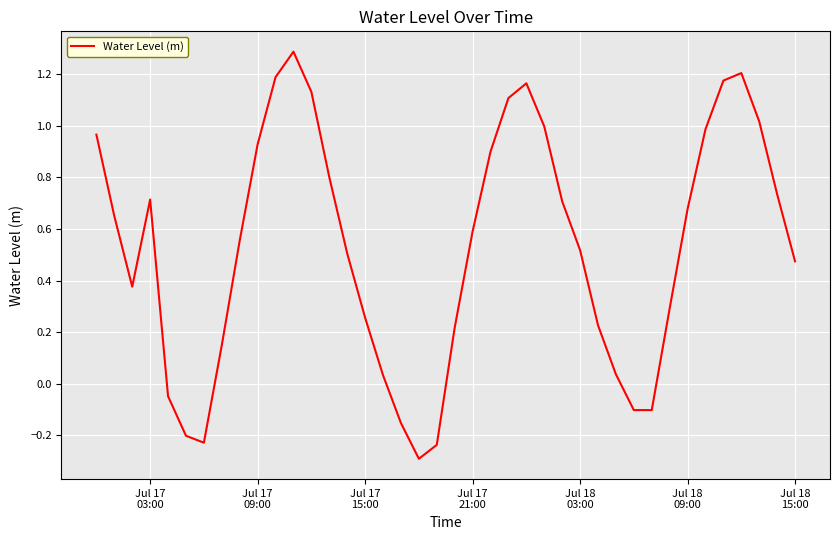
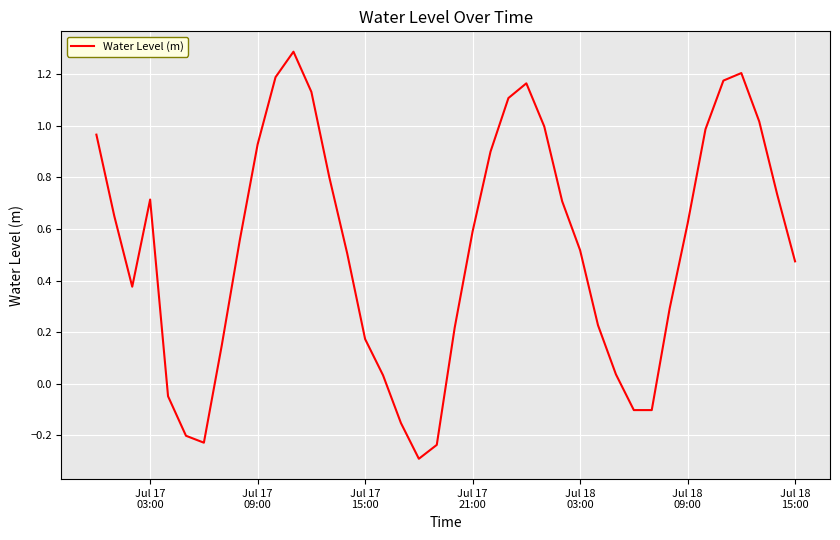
Jul 17 15:00: 0.26 -> 0.17
Jul 18 09:00: 0.68 -> 0.62
